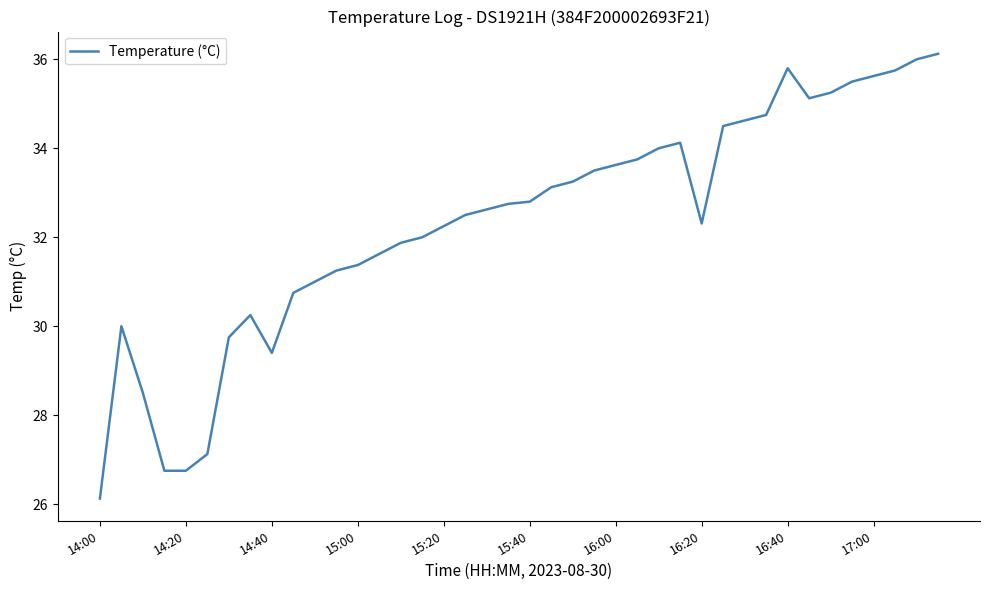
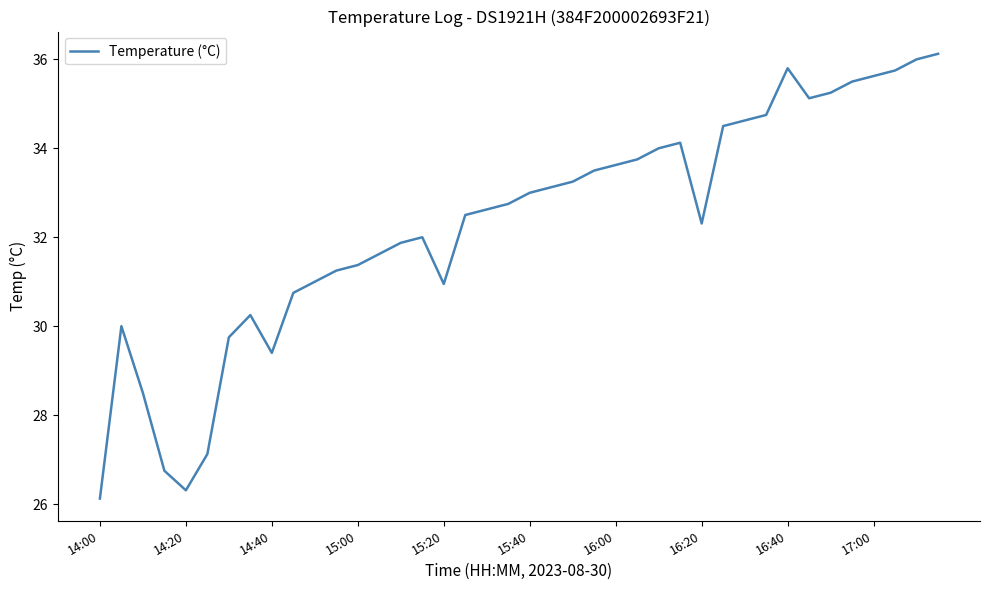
14:20: 26.8 -> 26.3
15:20: 32.3 -> 31.0
15:40: 32.8 -> 33.0
